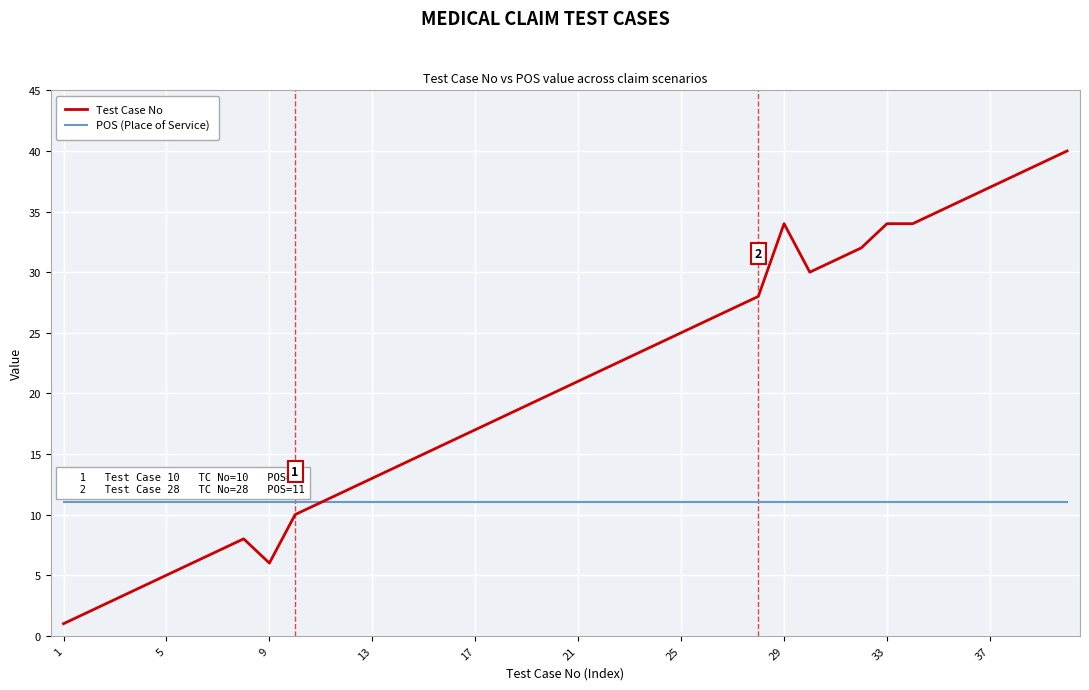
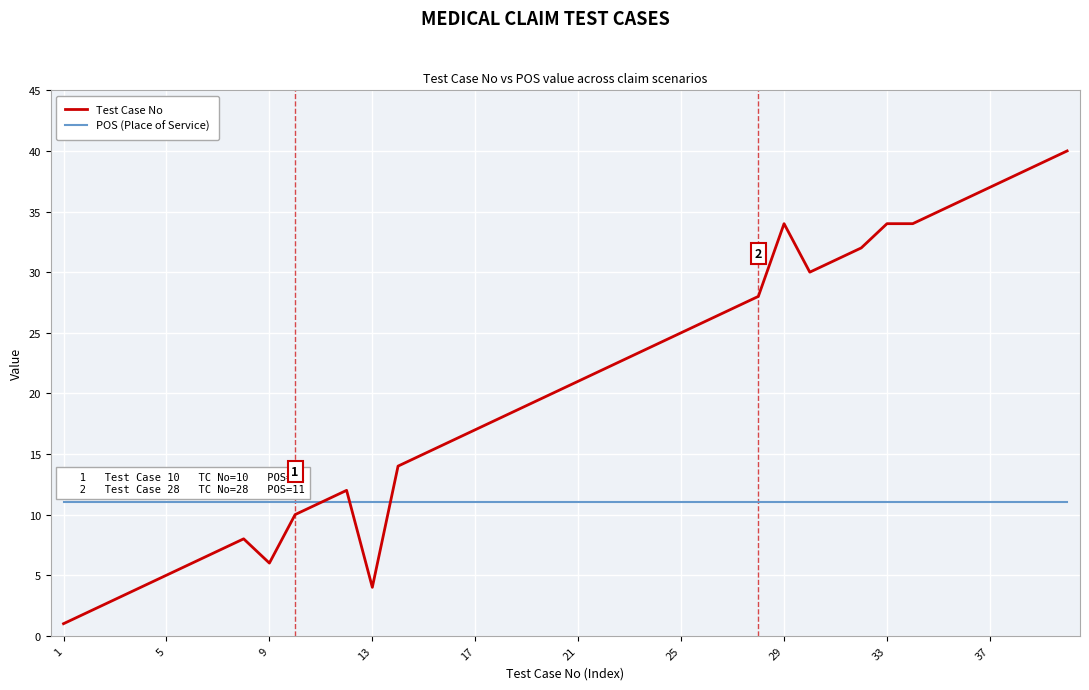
Test Case No, 13: 13 -> 4
